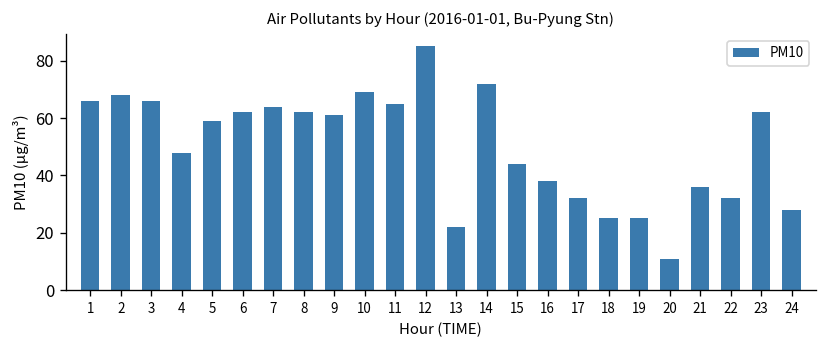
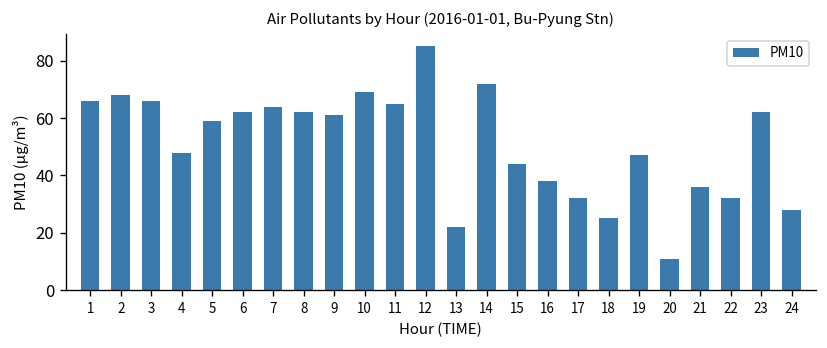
19: 25 -> 47
